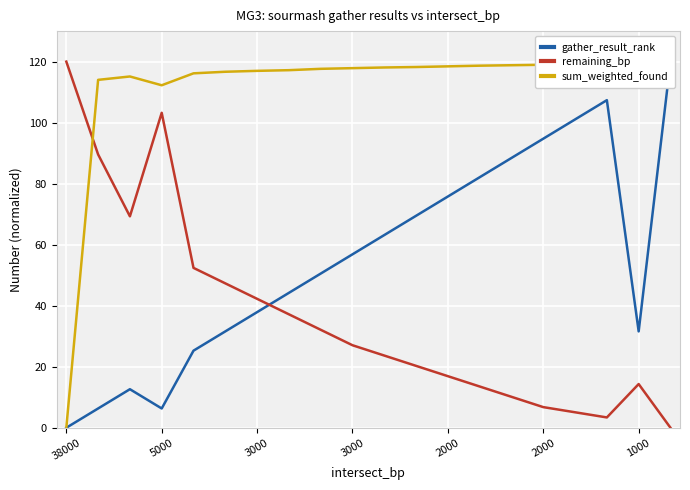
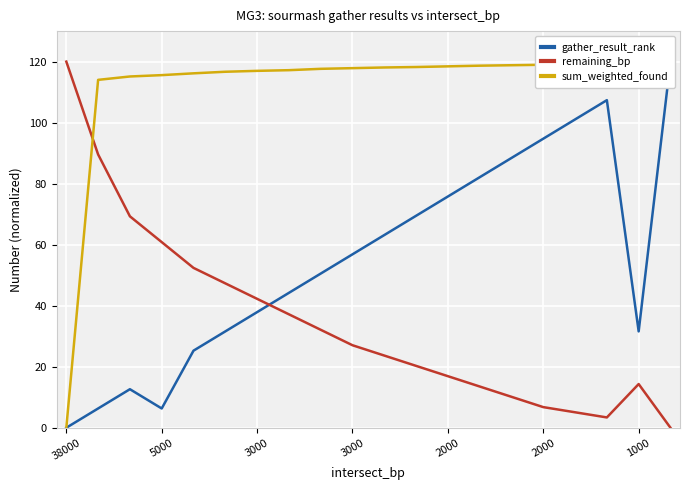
remaining_bp, 5000: 103 -> 61
sum_weighted_found, 5000: 112 -> 116
